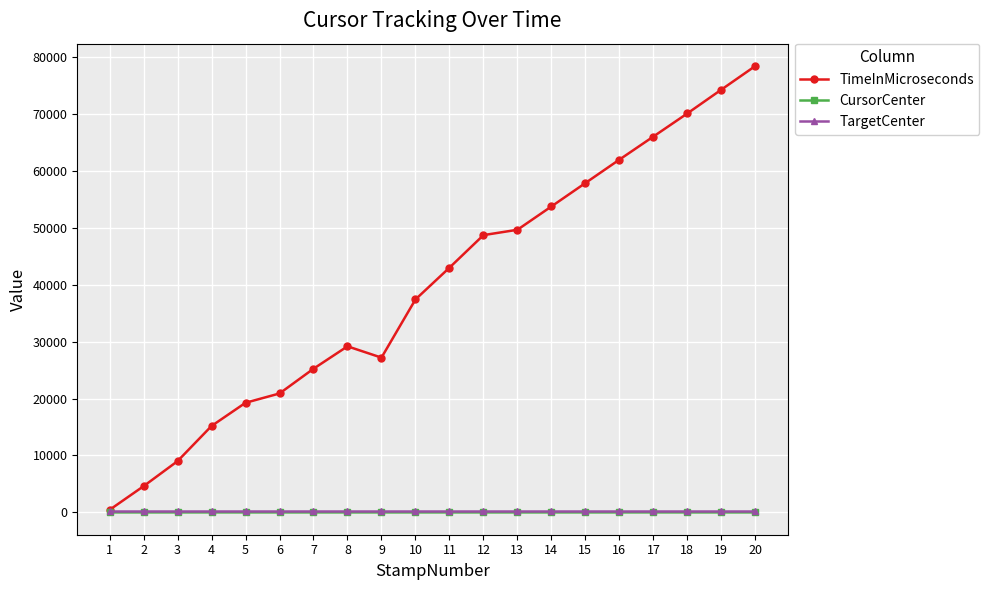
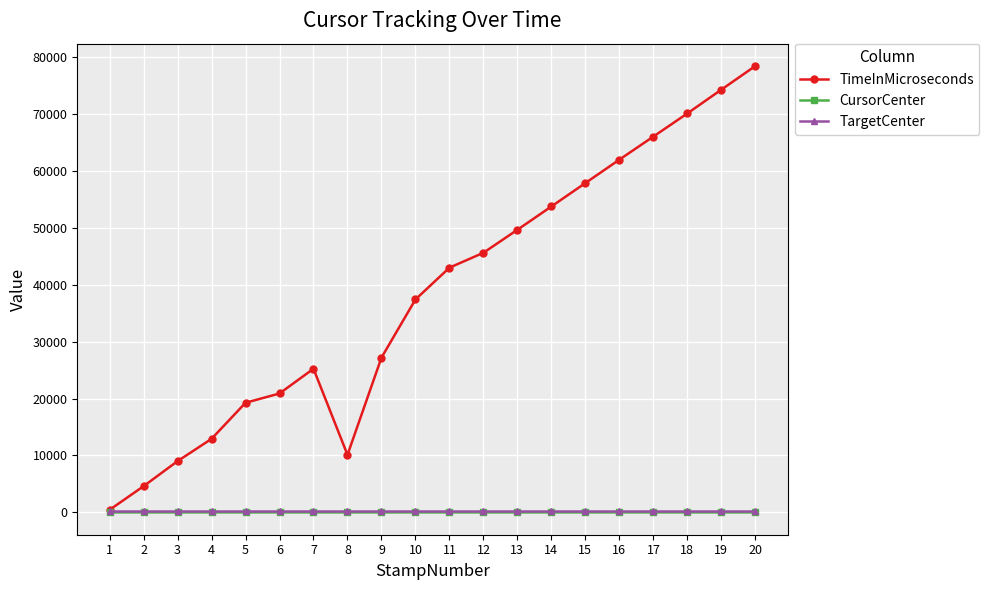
TimeInMicroseconds, 4: 15000 -> 13000
TimeInMicroseconds, 8: 29000 -> 10000
TimeInMicroseconds, 12: 49000 -> 46000
